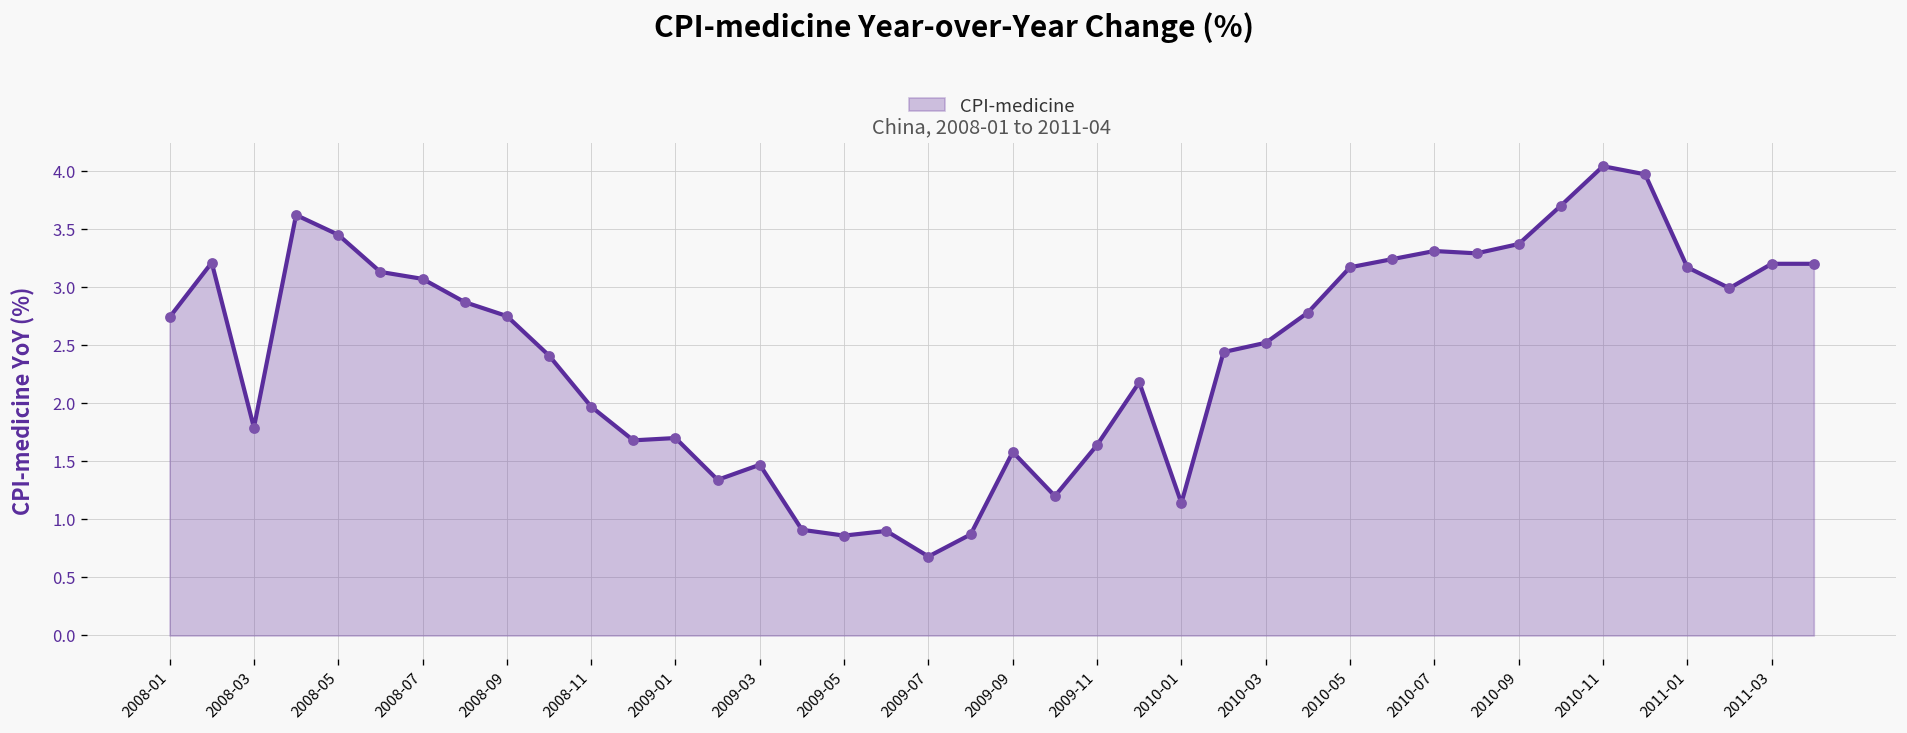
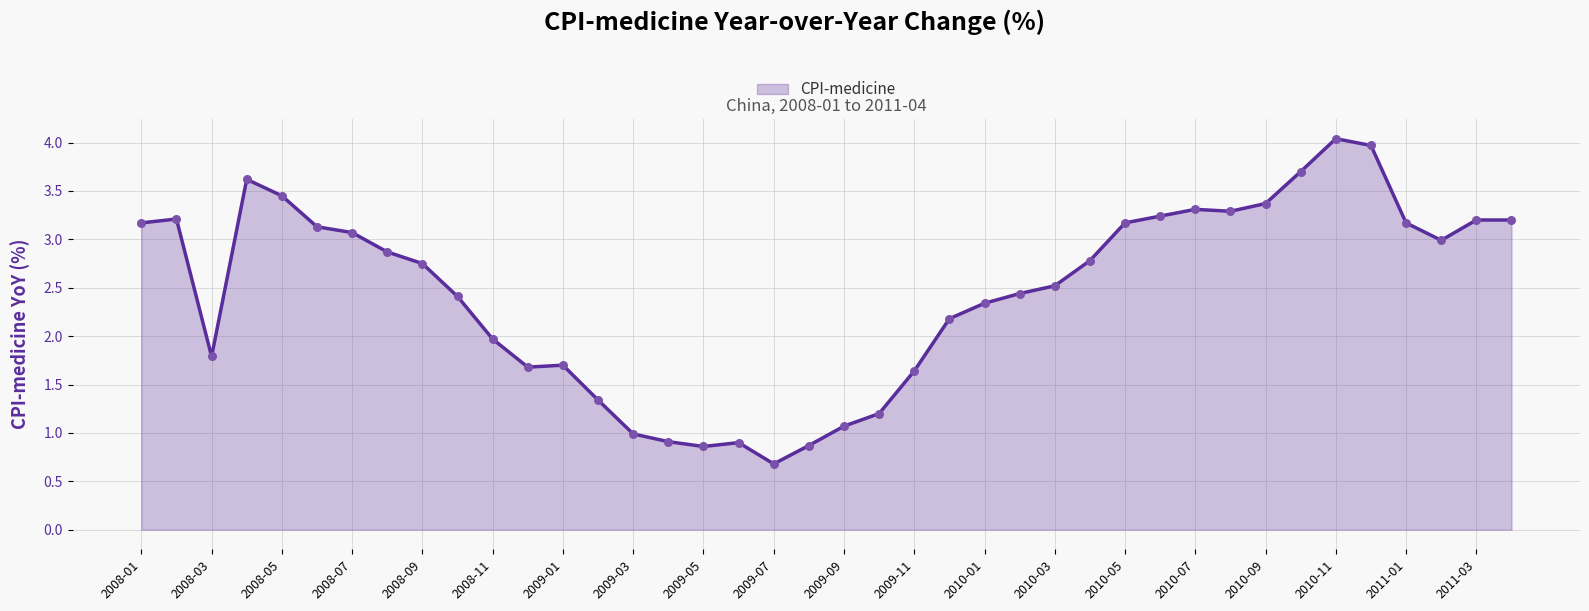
2008-01: 2.7 -> 3.2
2009-03: 1.5 -> 1.0
2009-09: 1.6 -> 1.1
2010-01: 1.1 -> 2.3
